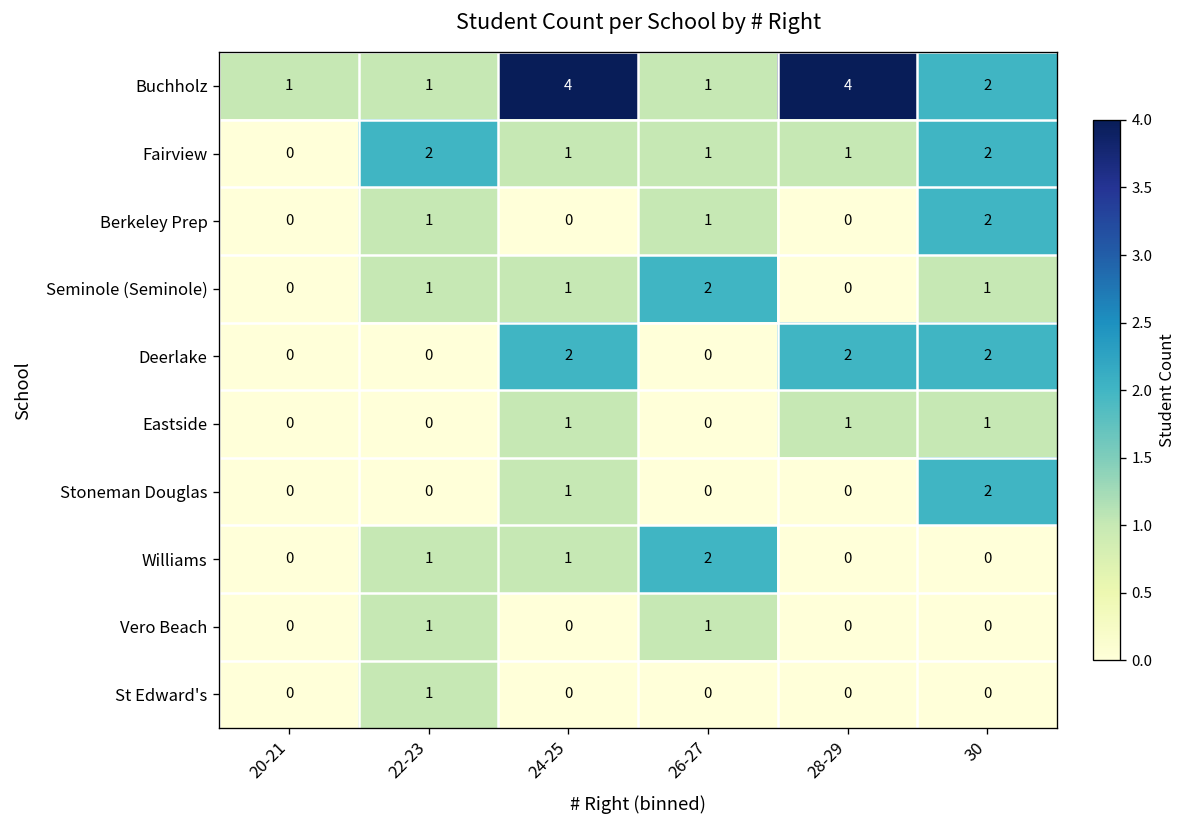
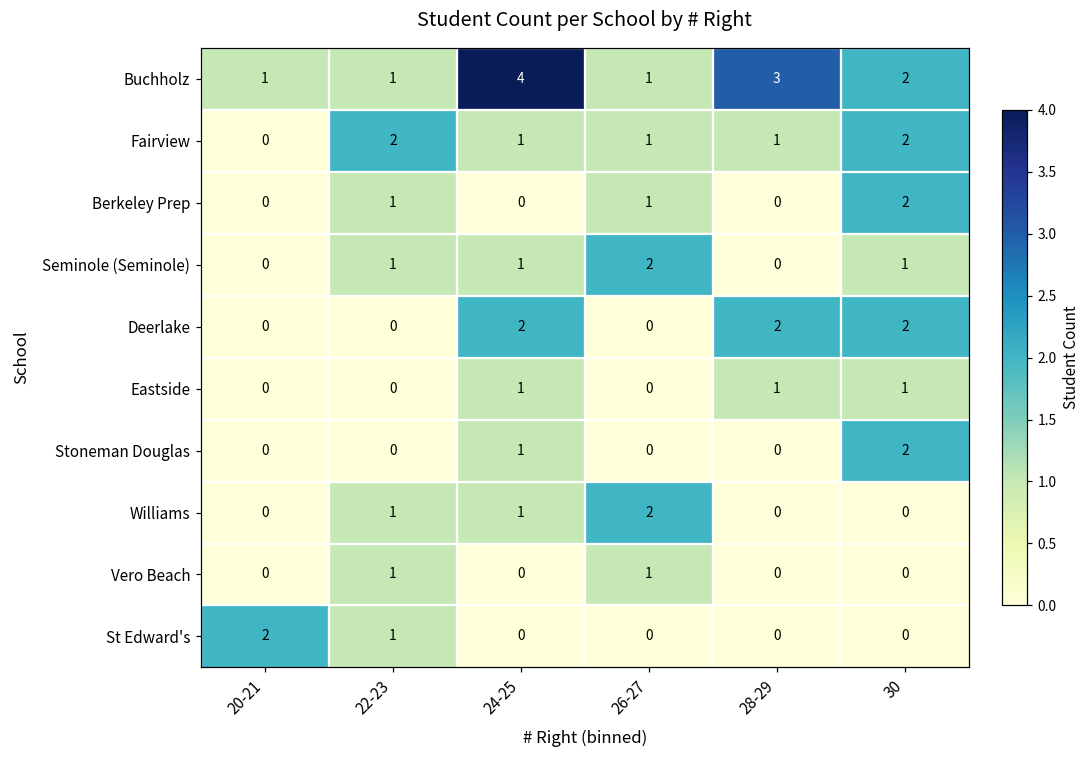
Buchholz, 28-29: 4 -> 3
St Edward's, 20-21: 0 -> 2
